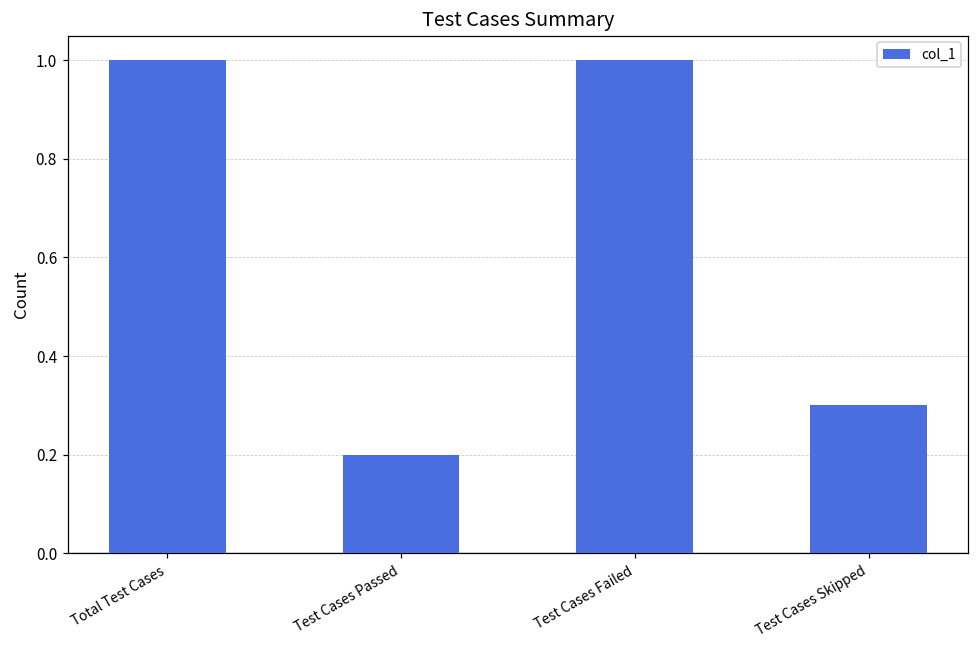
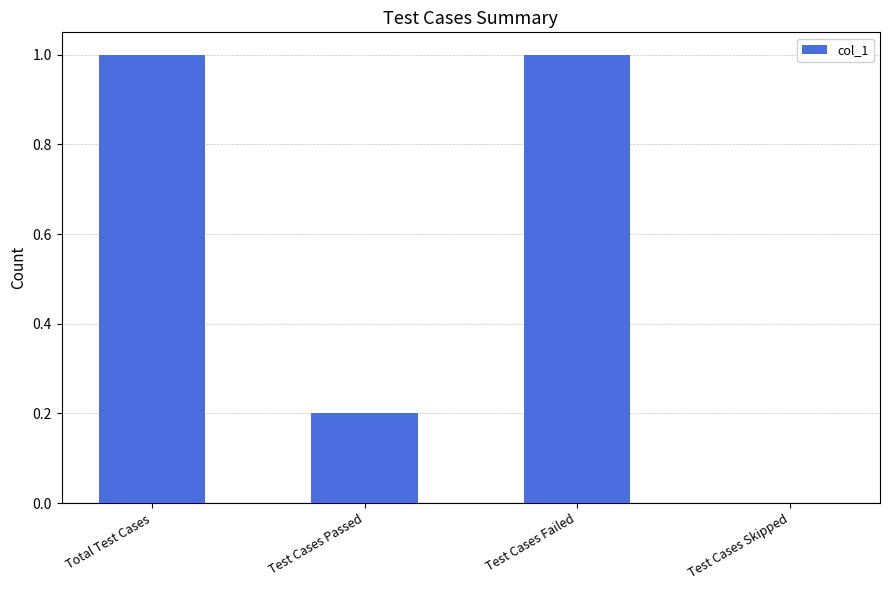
Test Cases Skipped: 0.3 -> 0.0
